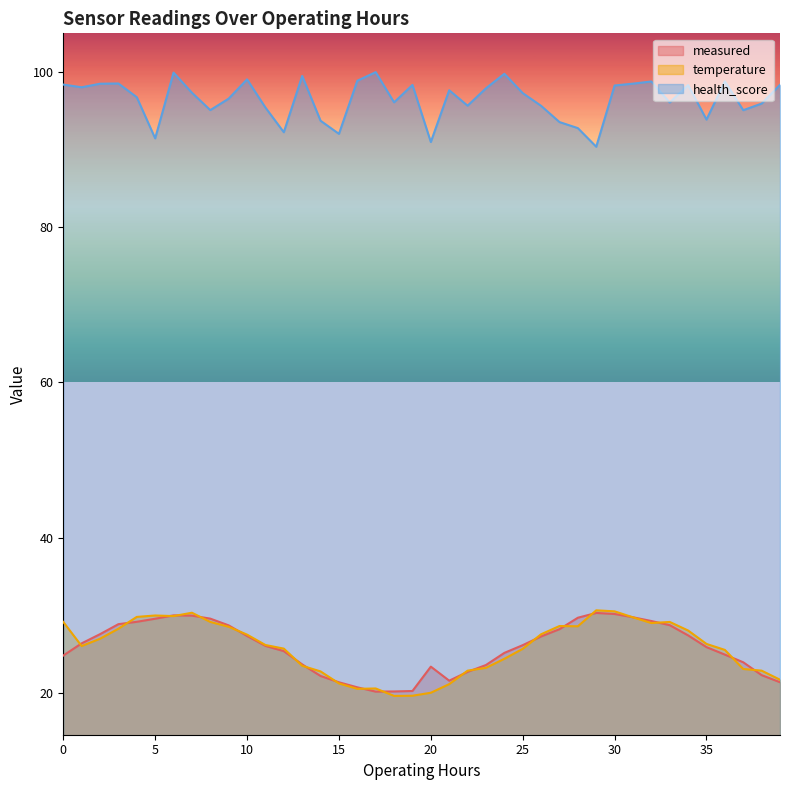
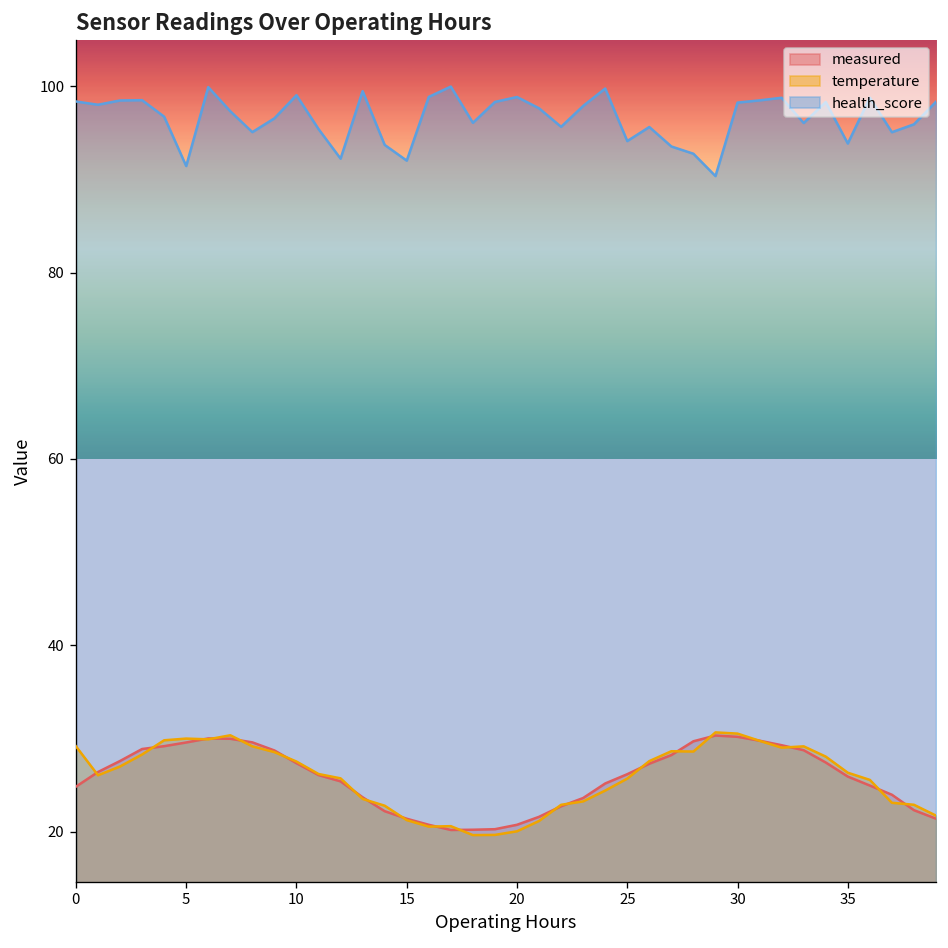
measured, 20: 23 -> 21
health_score, 20: 91 -> 99
health_score, 25: 97 -> 94
